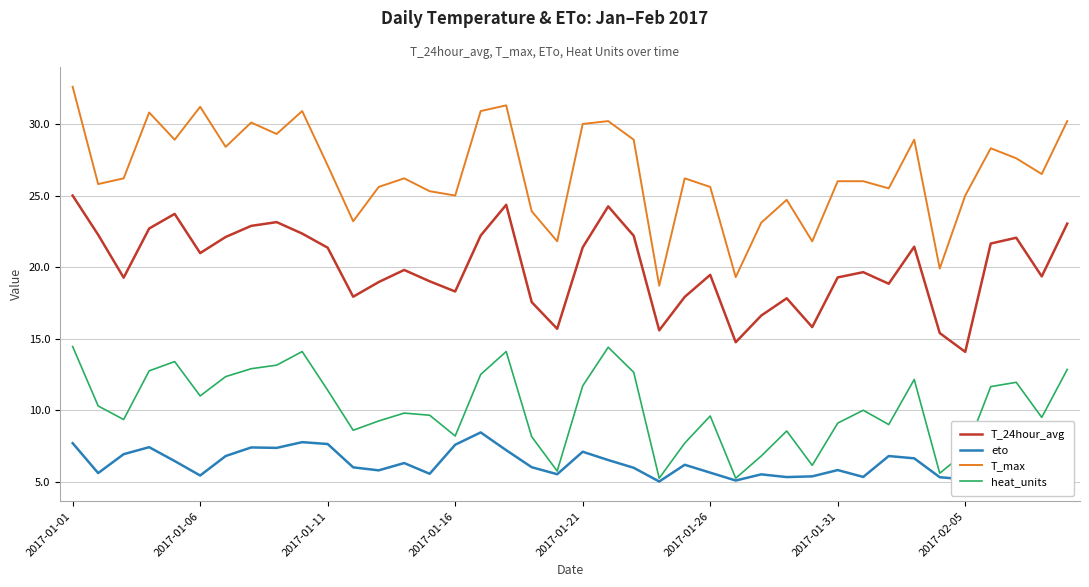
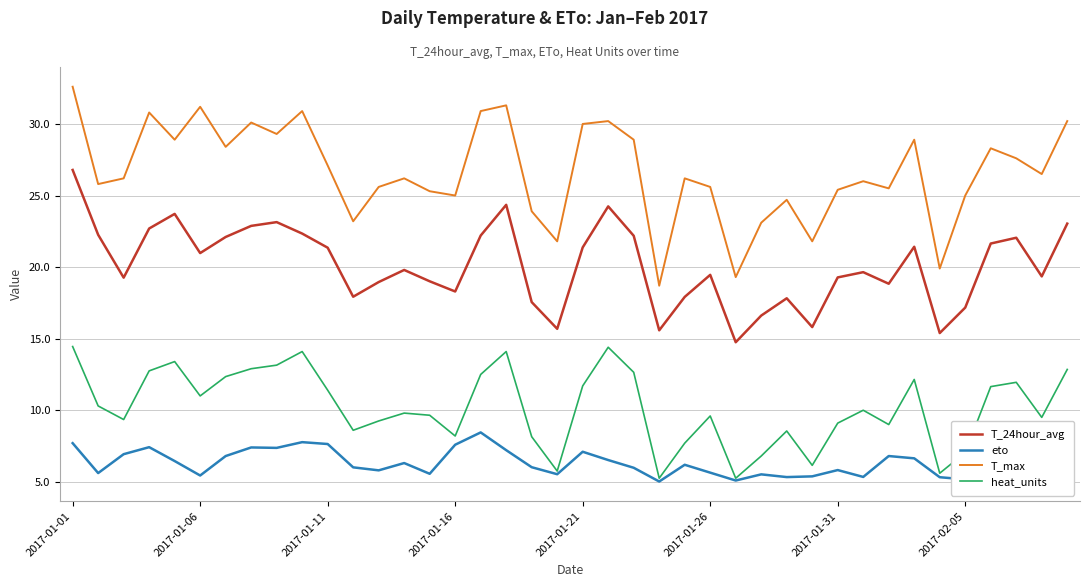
T_24hour_avg, 2017-01-01: 25.0 -> 26.8
T_max, 2017-01-31: 26.0 -> 25.4
T_24hour_avg, 2017-02-05: 14.1 -> 17.2
